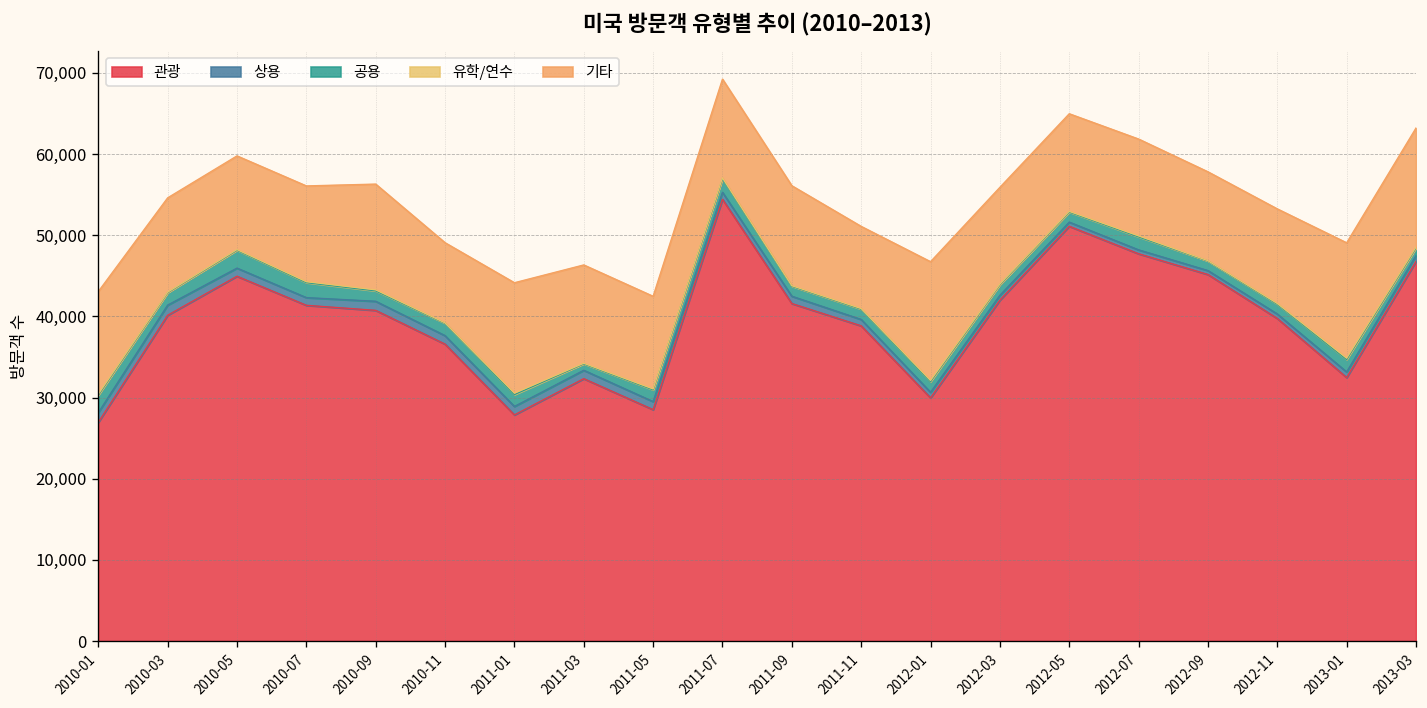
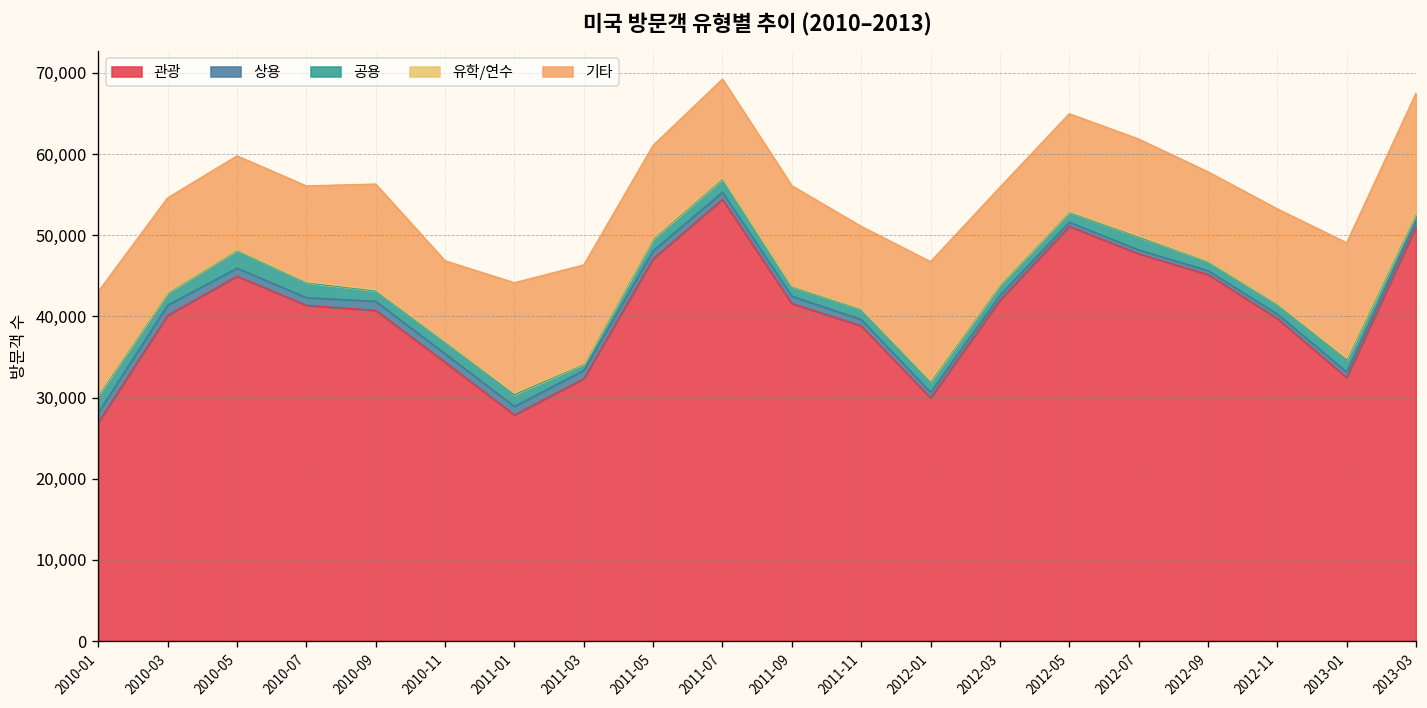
관광, 2010-11: 37,000 -> 34,000
관광, 2011-05: 29,000 -> 47,000
관광, 2013-03: 47,000 -> 51,000
